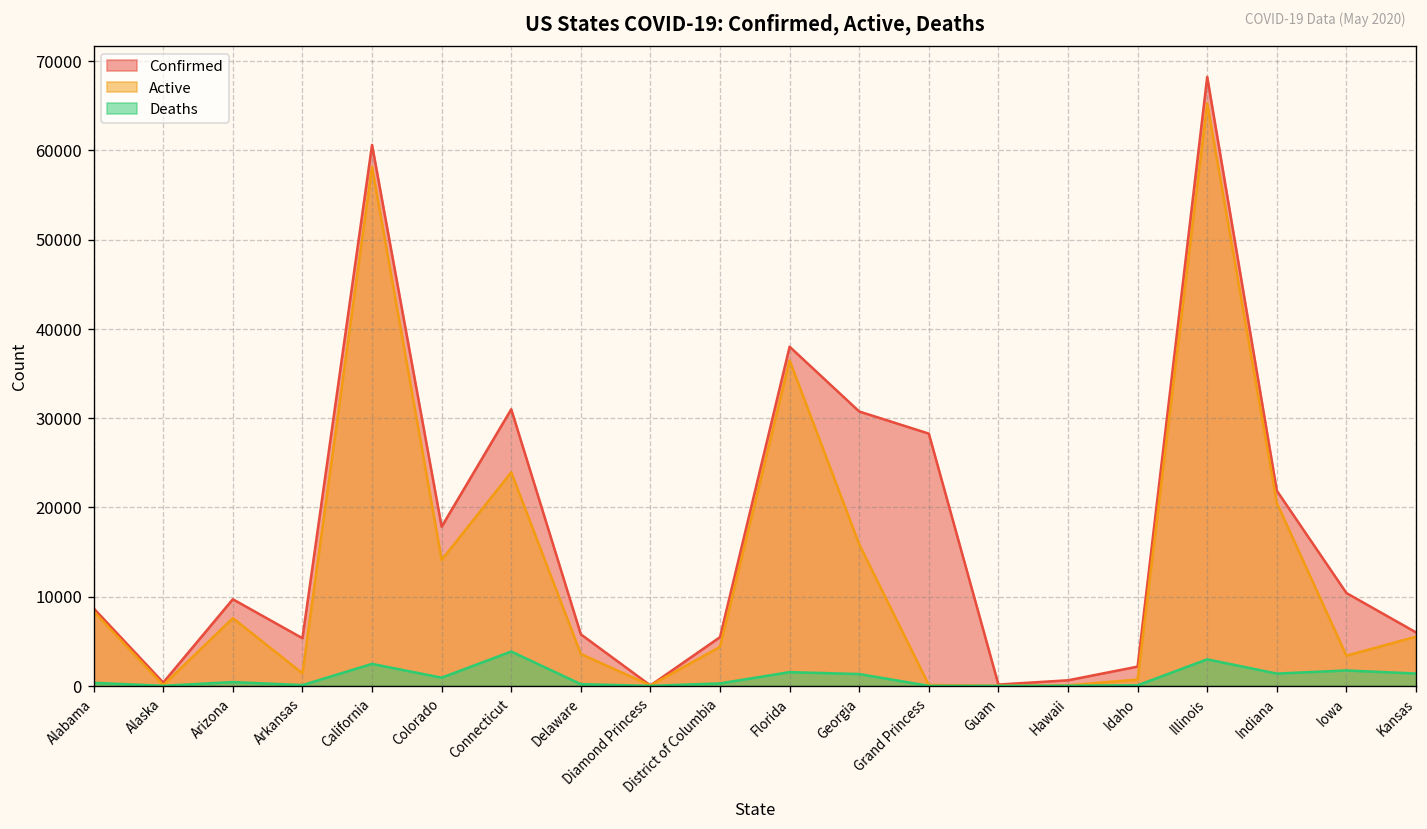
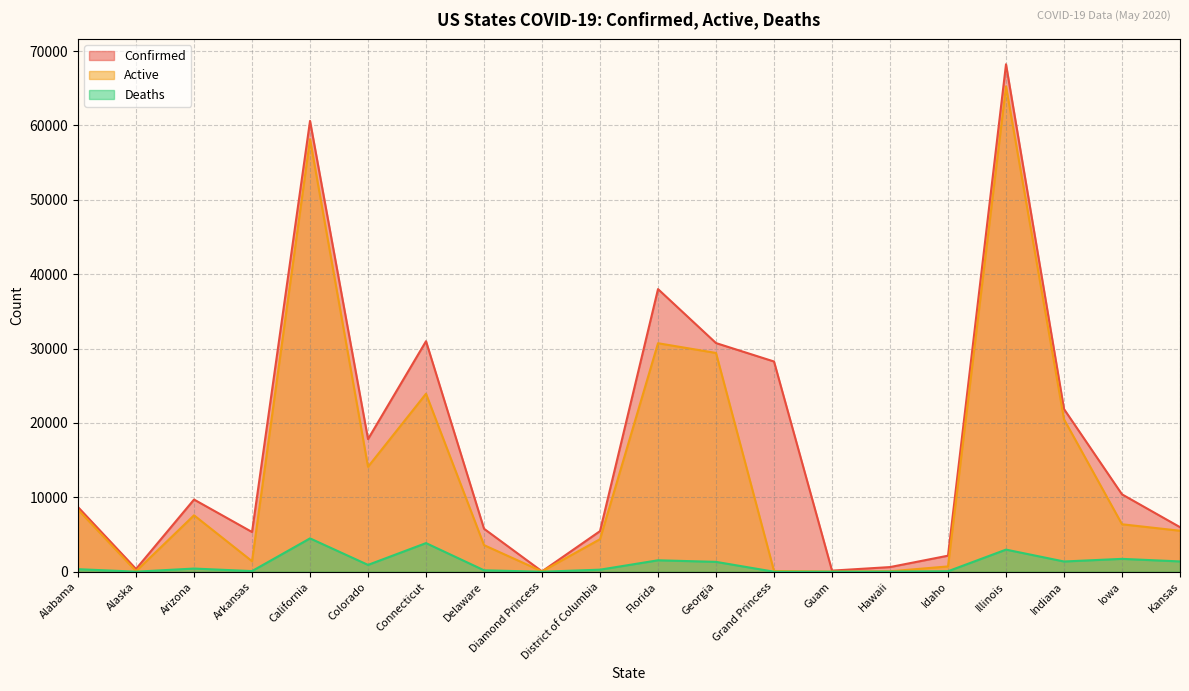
Deaths, California: 2000 -> 4000
Active, Florida: 36000 -> 31000
Active, Georgia: 16000 -> 29000
Active, Iowa: 3000 -> 6000
